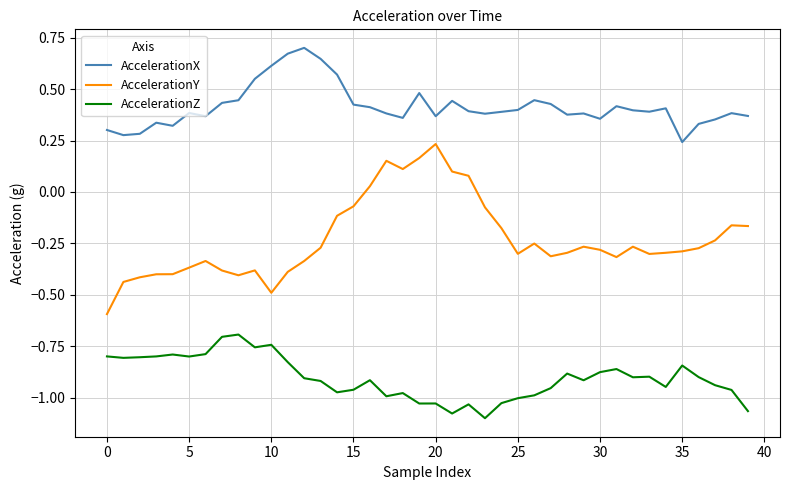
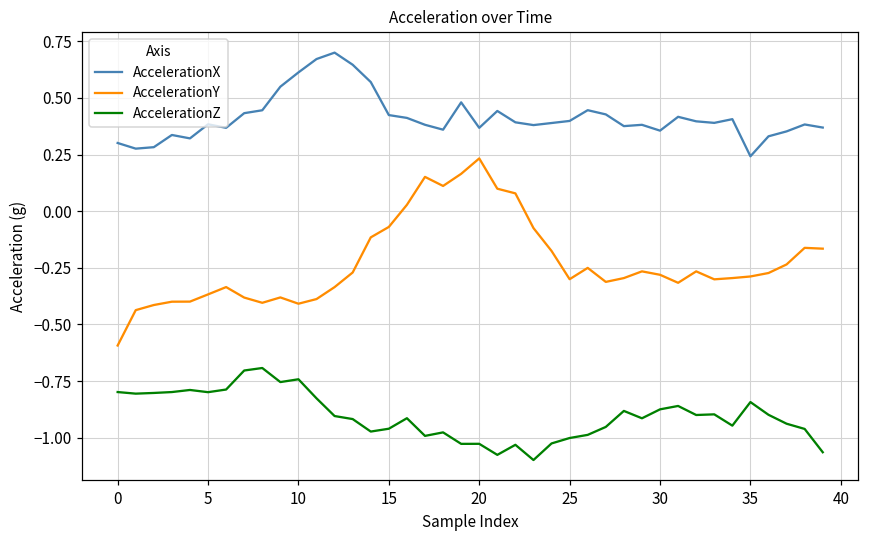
AccelerationY, 10: -0.49 -> -0.41
